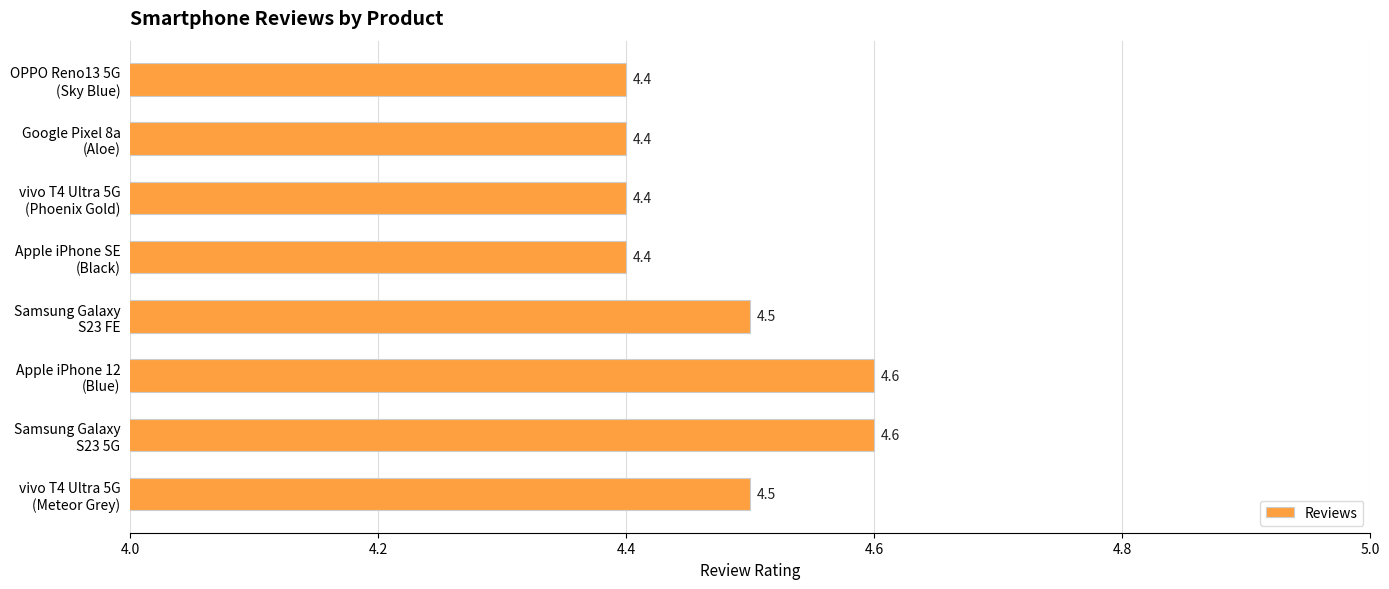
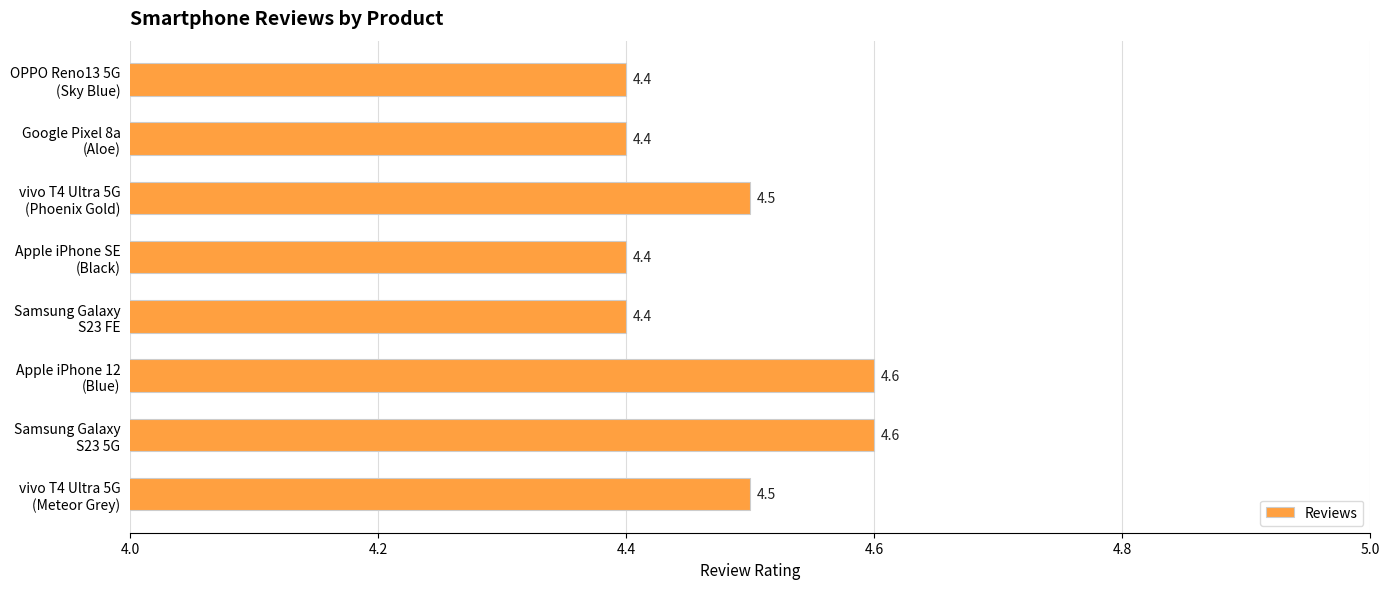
vivo T4 Ultra 5G (Phoenix Gold): 4.4 -> 4.5
Samsung Galaxy S23 FE: 4.5 -> 4.4
